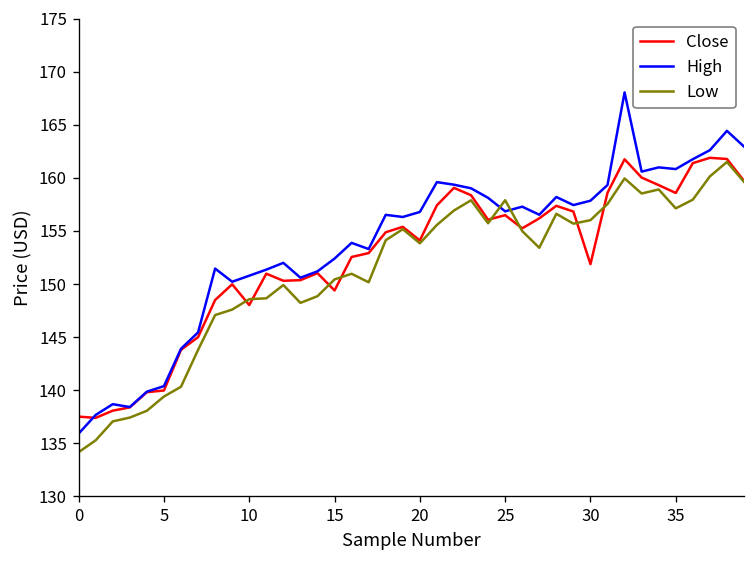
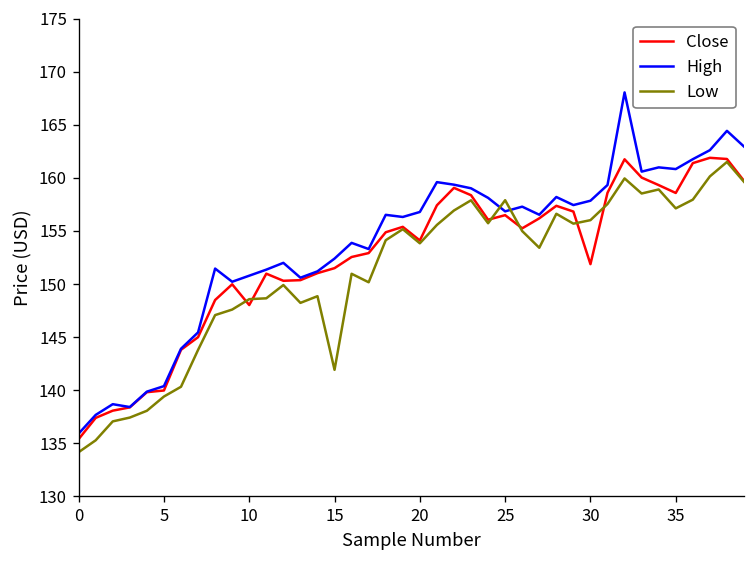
Close, 0: 138 -> 135
Close, 15: 149 -> 152
Low, 15: 150 -> 142
